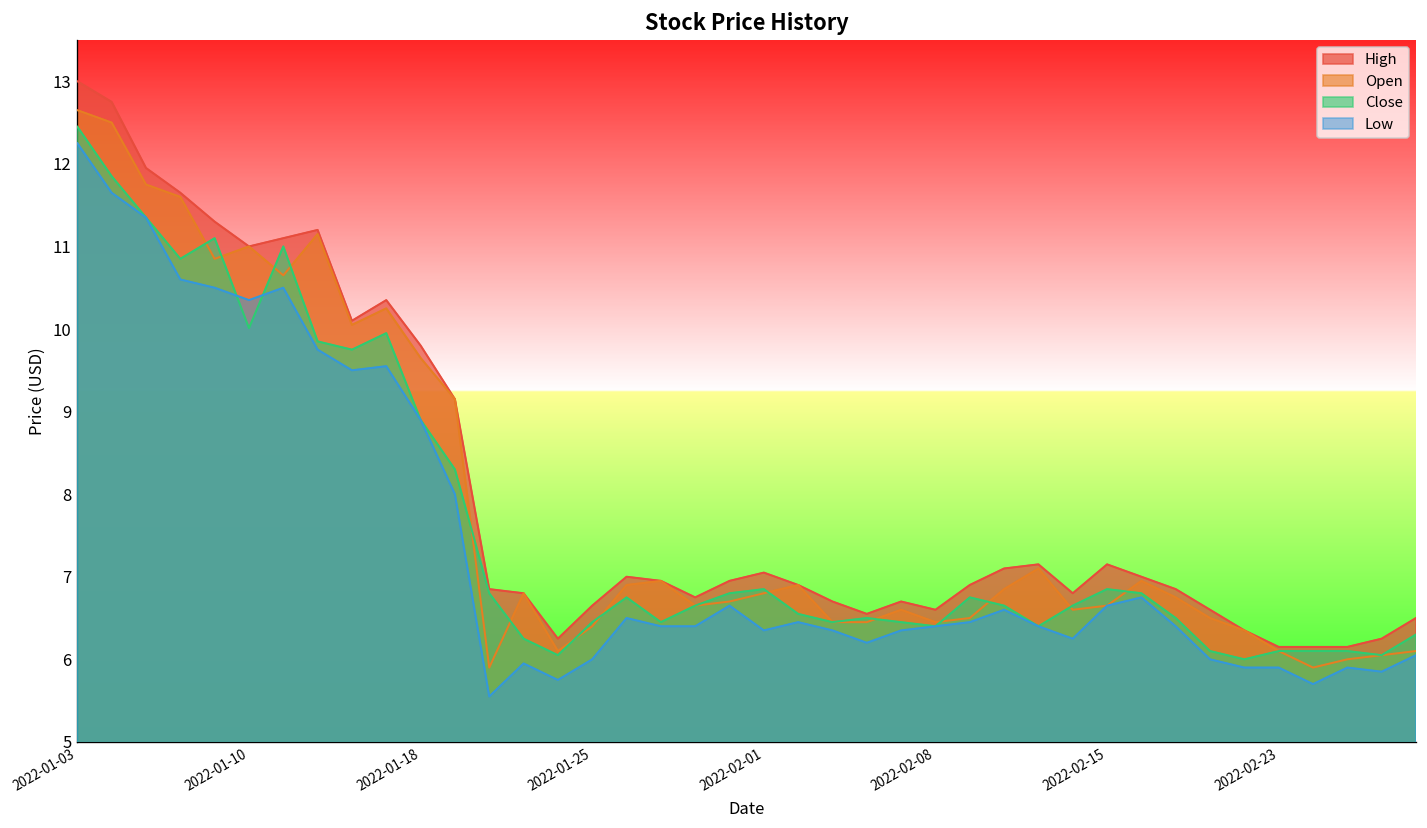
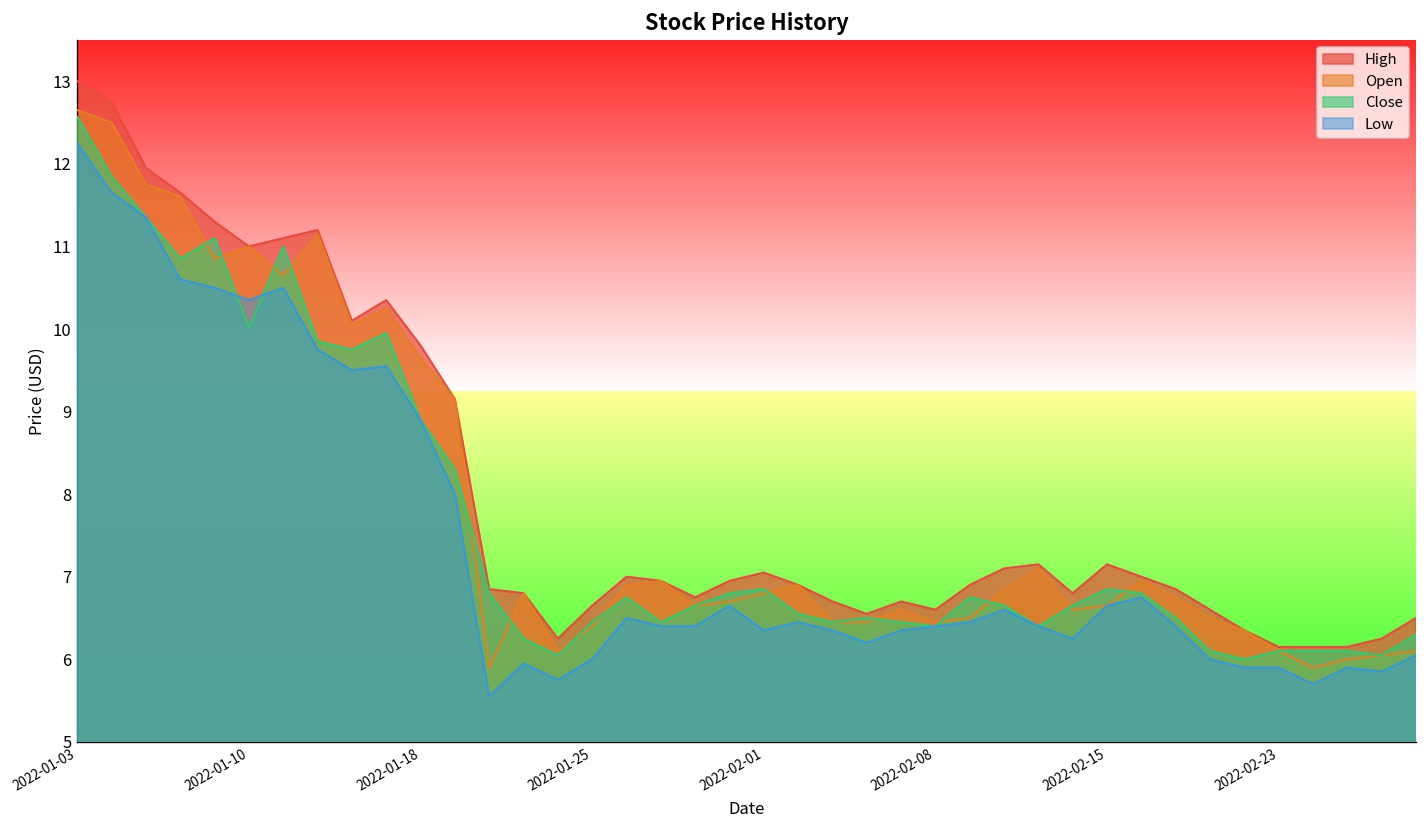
Close, 2022-01-03: 12.4 -> 12.6
